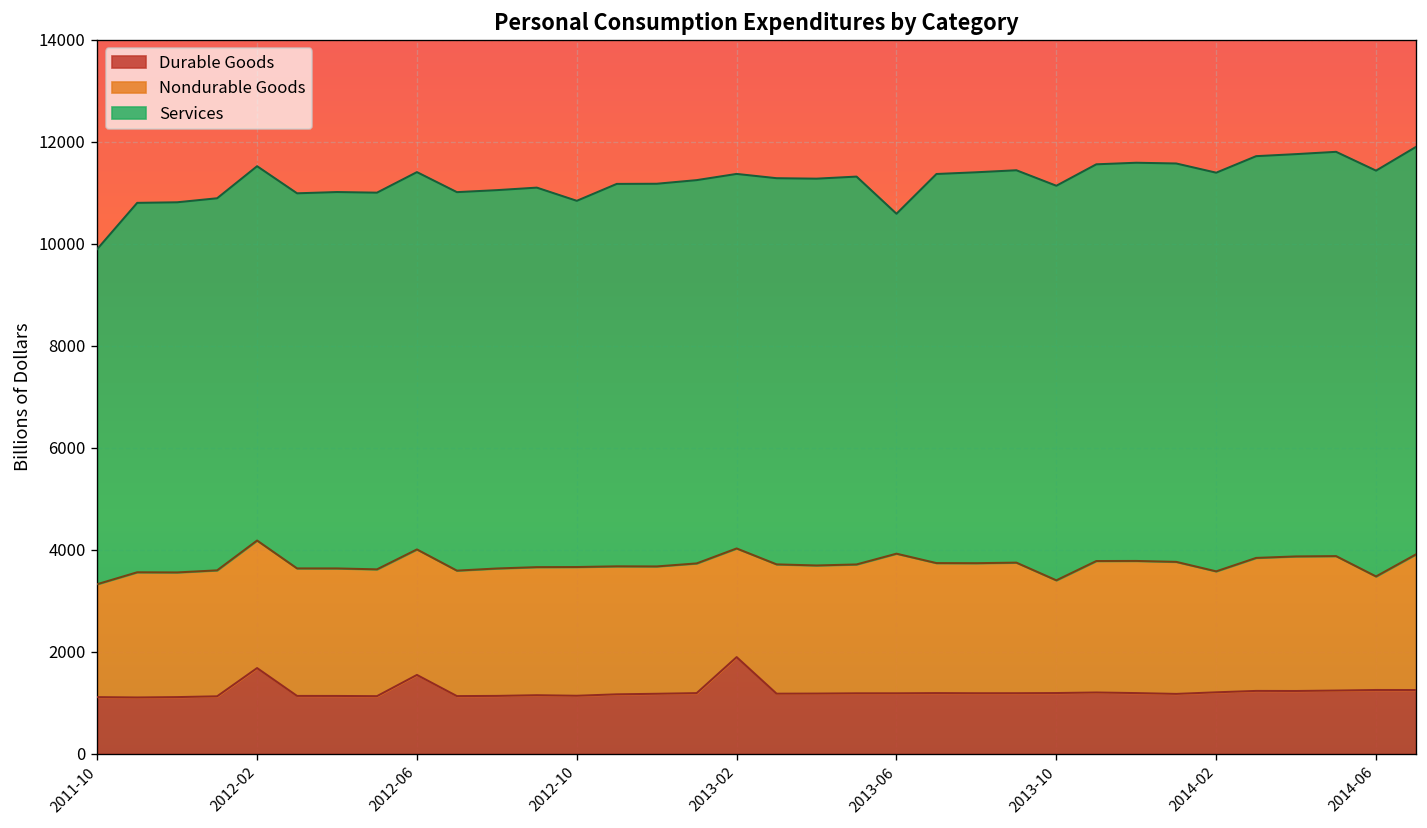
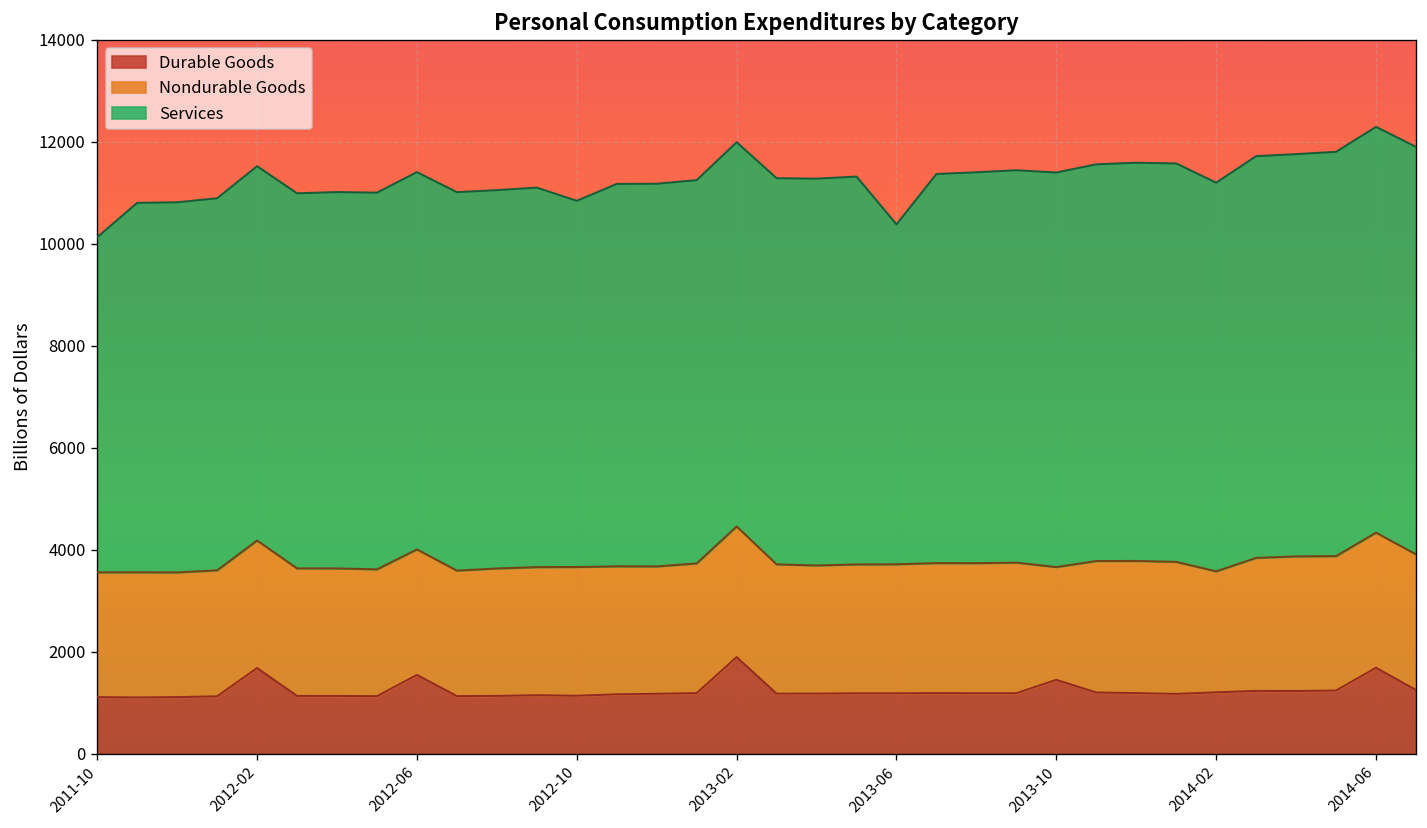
Nondurable Goods, 2011-10: 2200 -> 2400
Nondurable Goods, 2013-02: 2100 -> 2600
Services, 2013-02: 7300 -> 7500
Nondurable Goods, 2013-06: 2700 -> 2500
Durable Goods, 2013-10: 1200 -> 1500
Services, 2014-02: 7800 -> 7600
Durable Goods, 2014-06: 1300 -> 1700
Nondurable Goods, 2014-06: 2200 -> 2600
